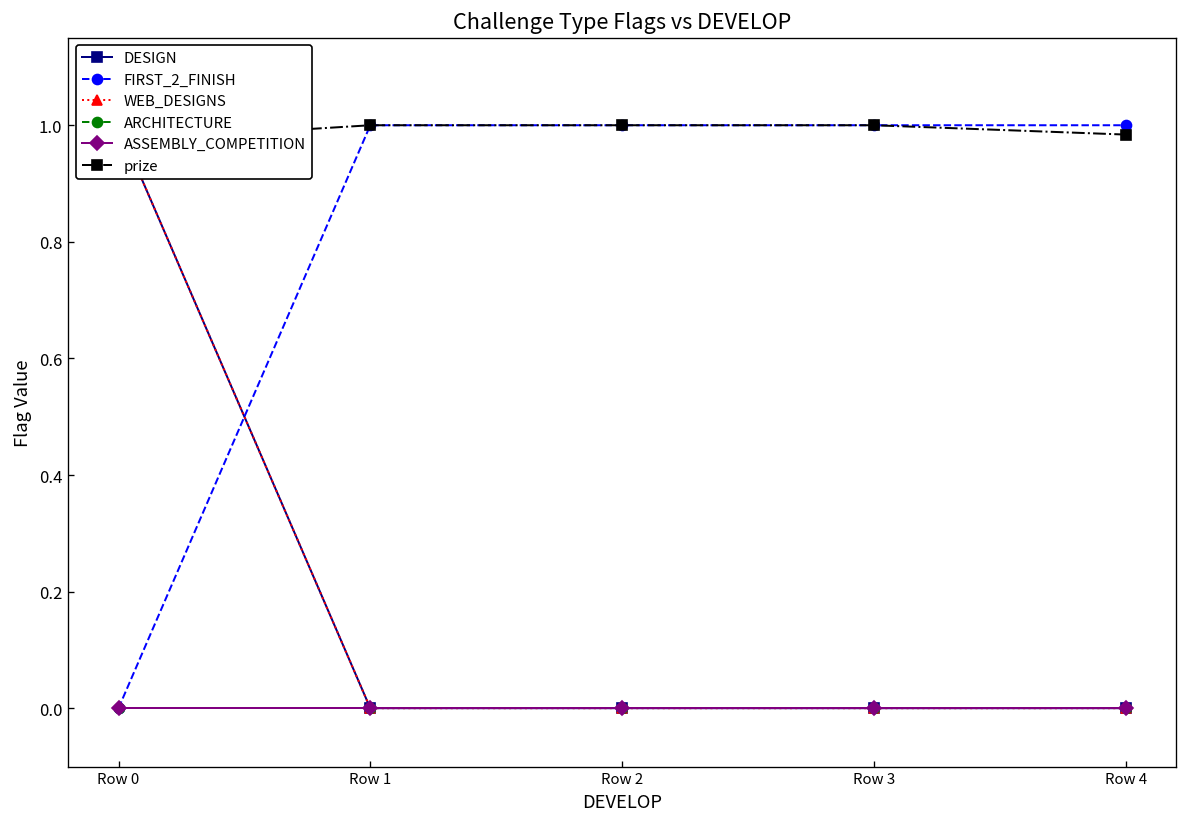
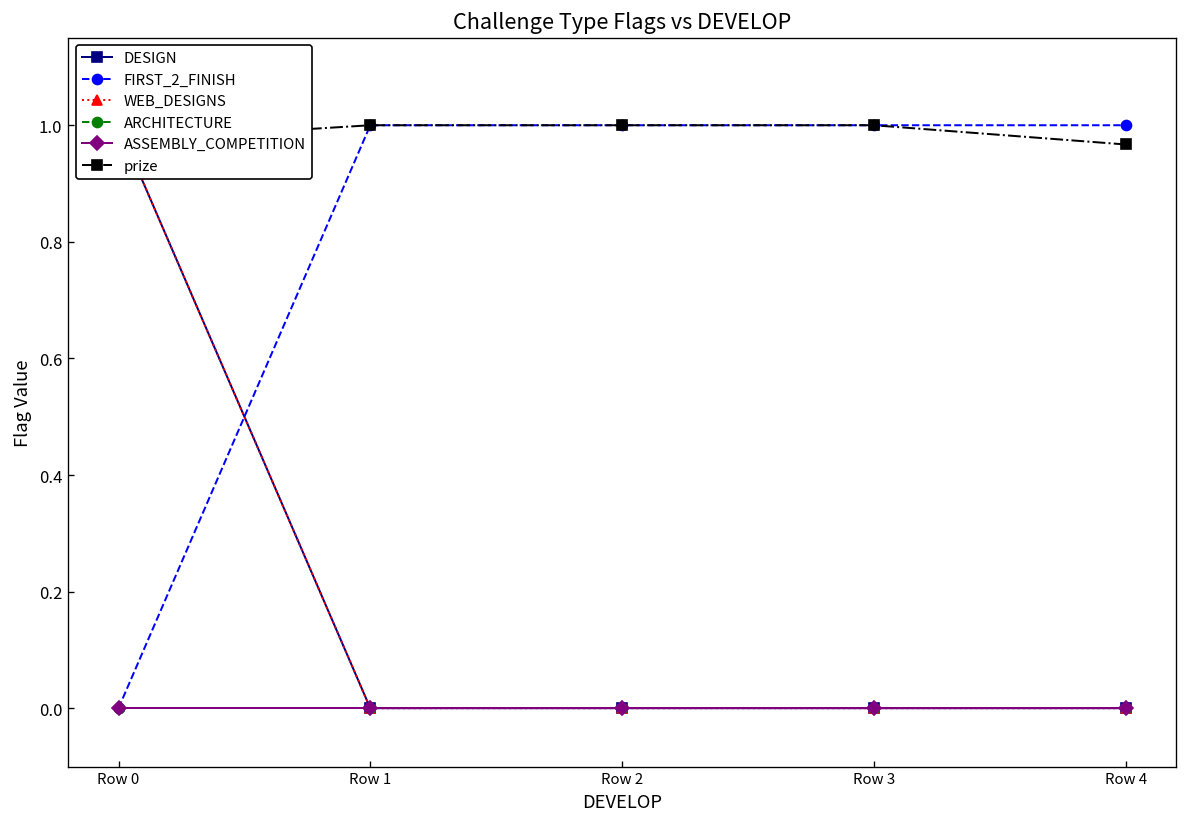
prize, Row 4: 0.98 -> 0.97
